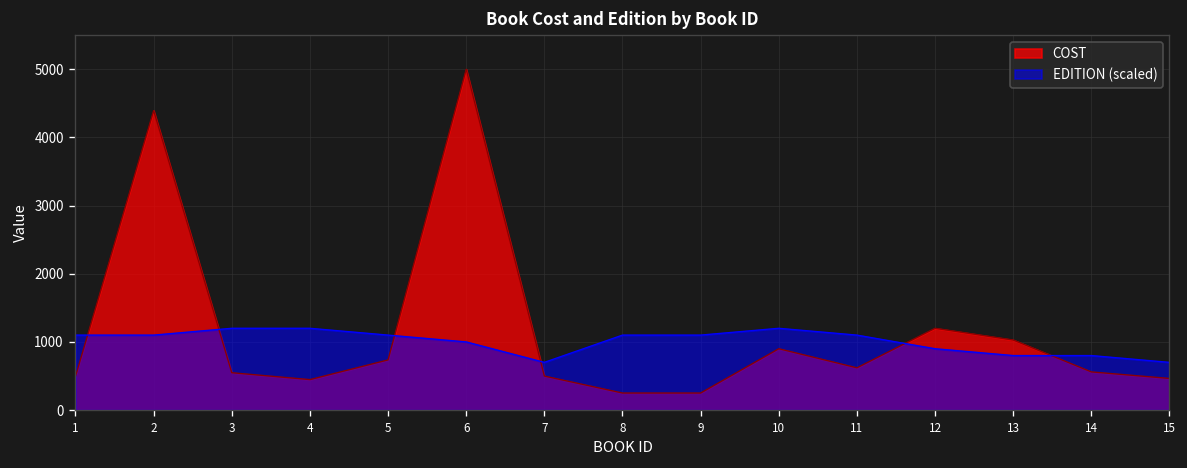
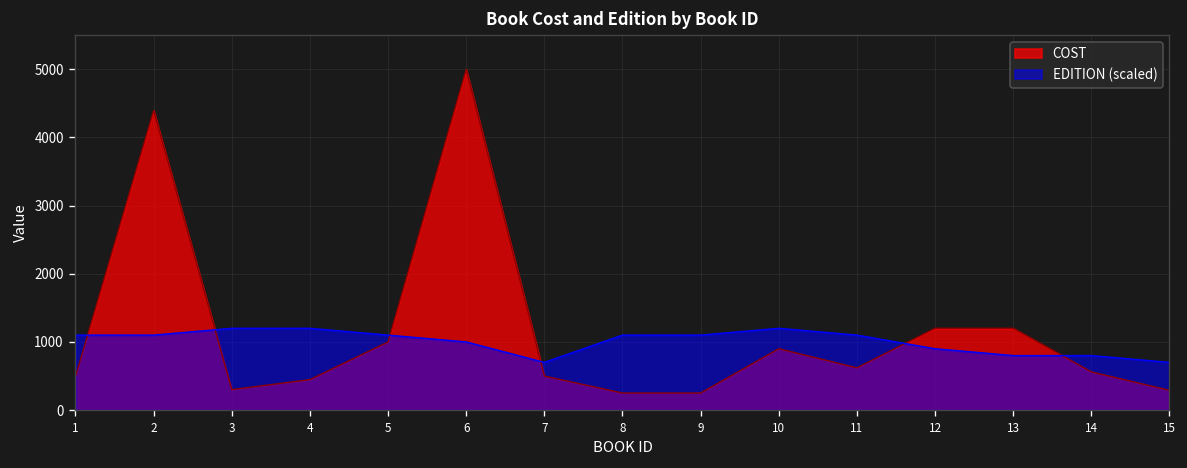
COST, 3: 500 -> 300
COST, 5: 700 -> 1000
COST, 13: 1000 -> 1200
COST, 15: 500 -> 300
